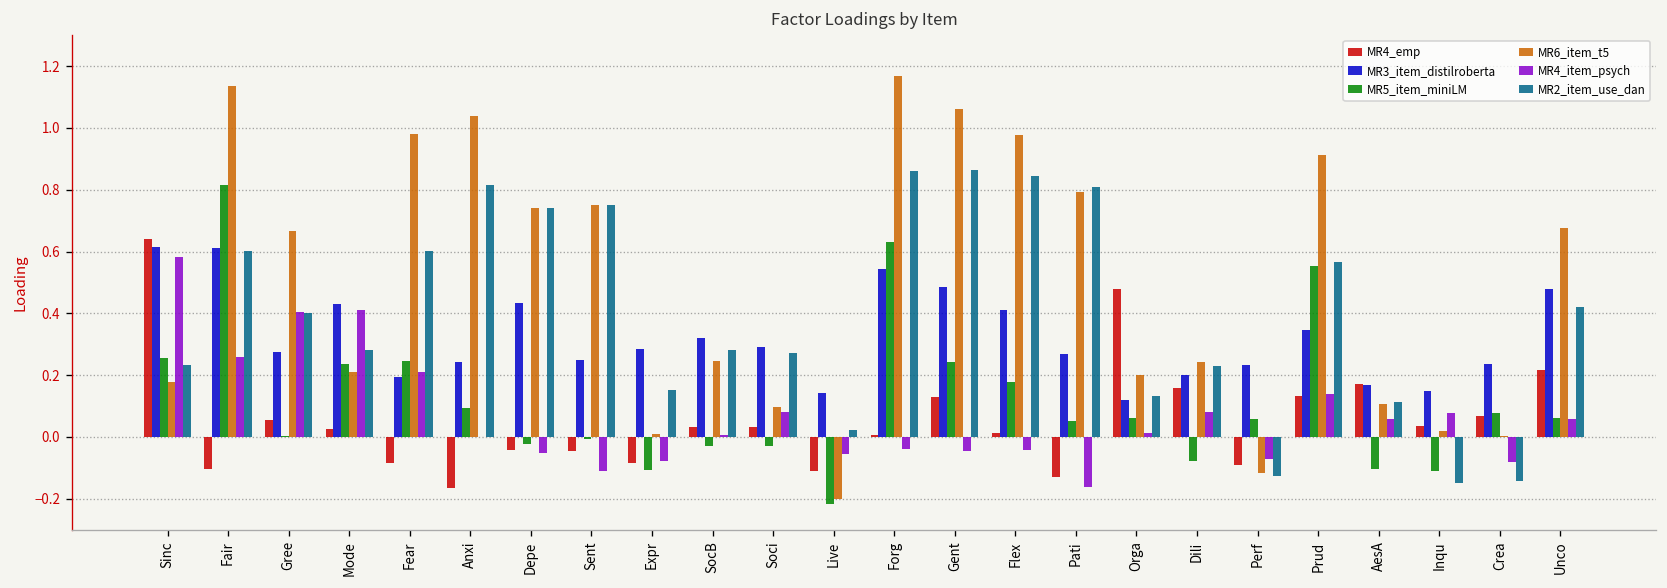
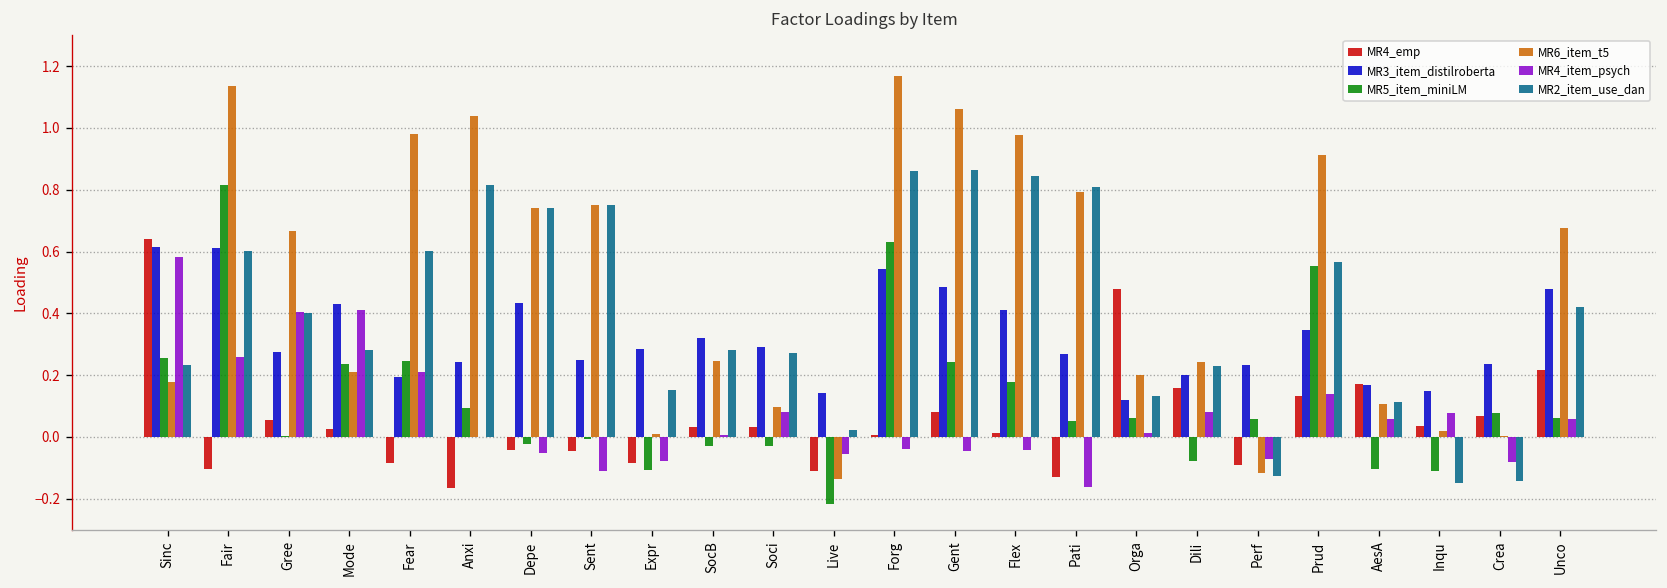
MR6_item_t5, Live: -0.20 -> -0.14
MR4_emp, Gent: 0.13 -> 0.08
